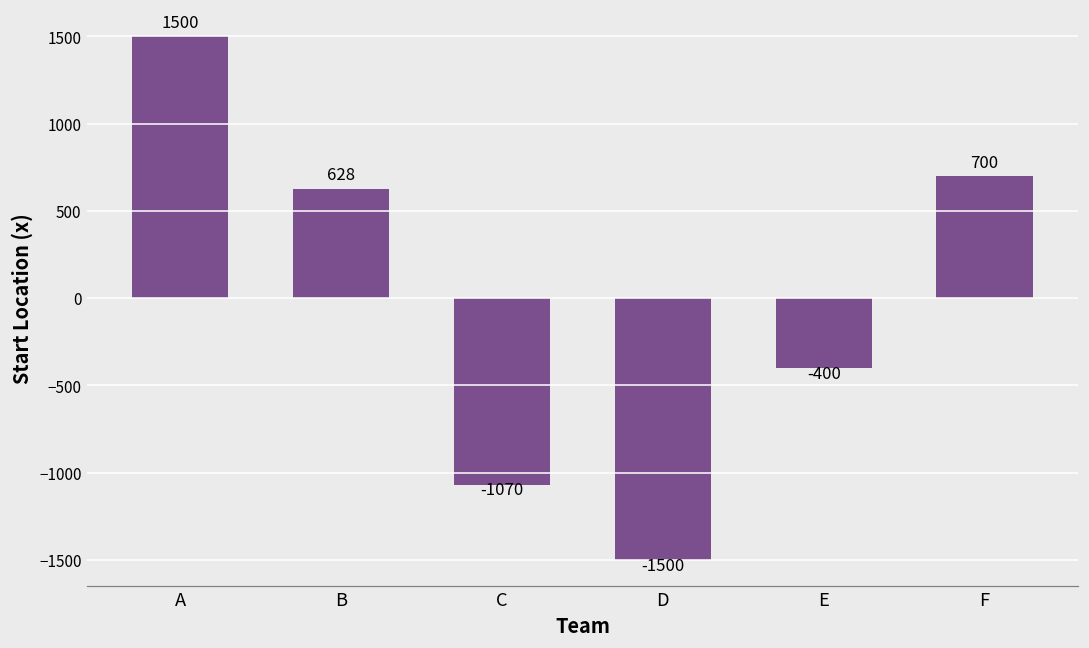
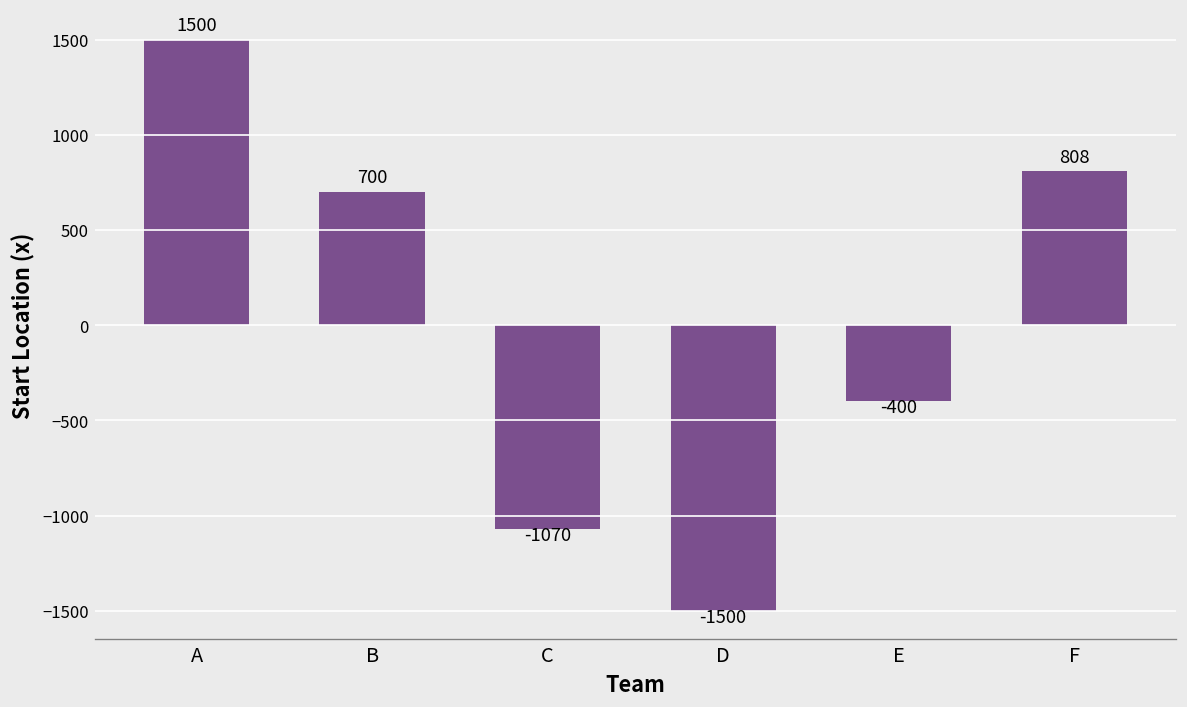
B: 628 -> 700
F: 700 -> 808
